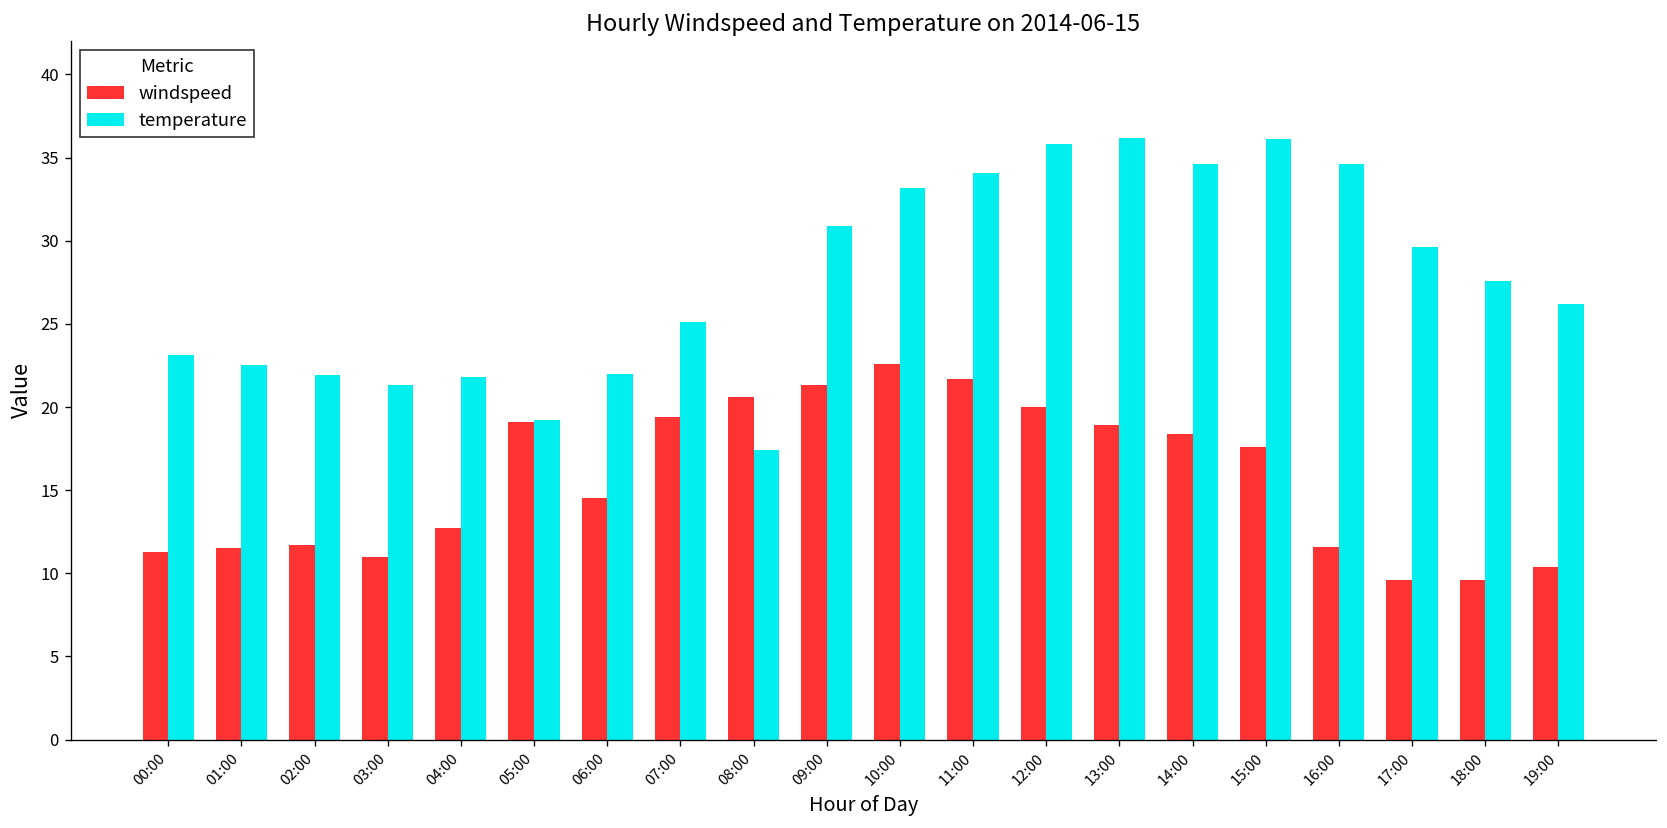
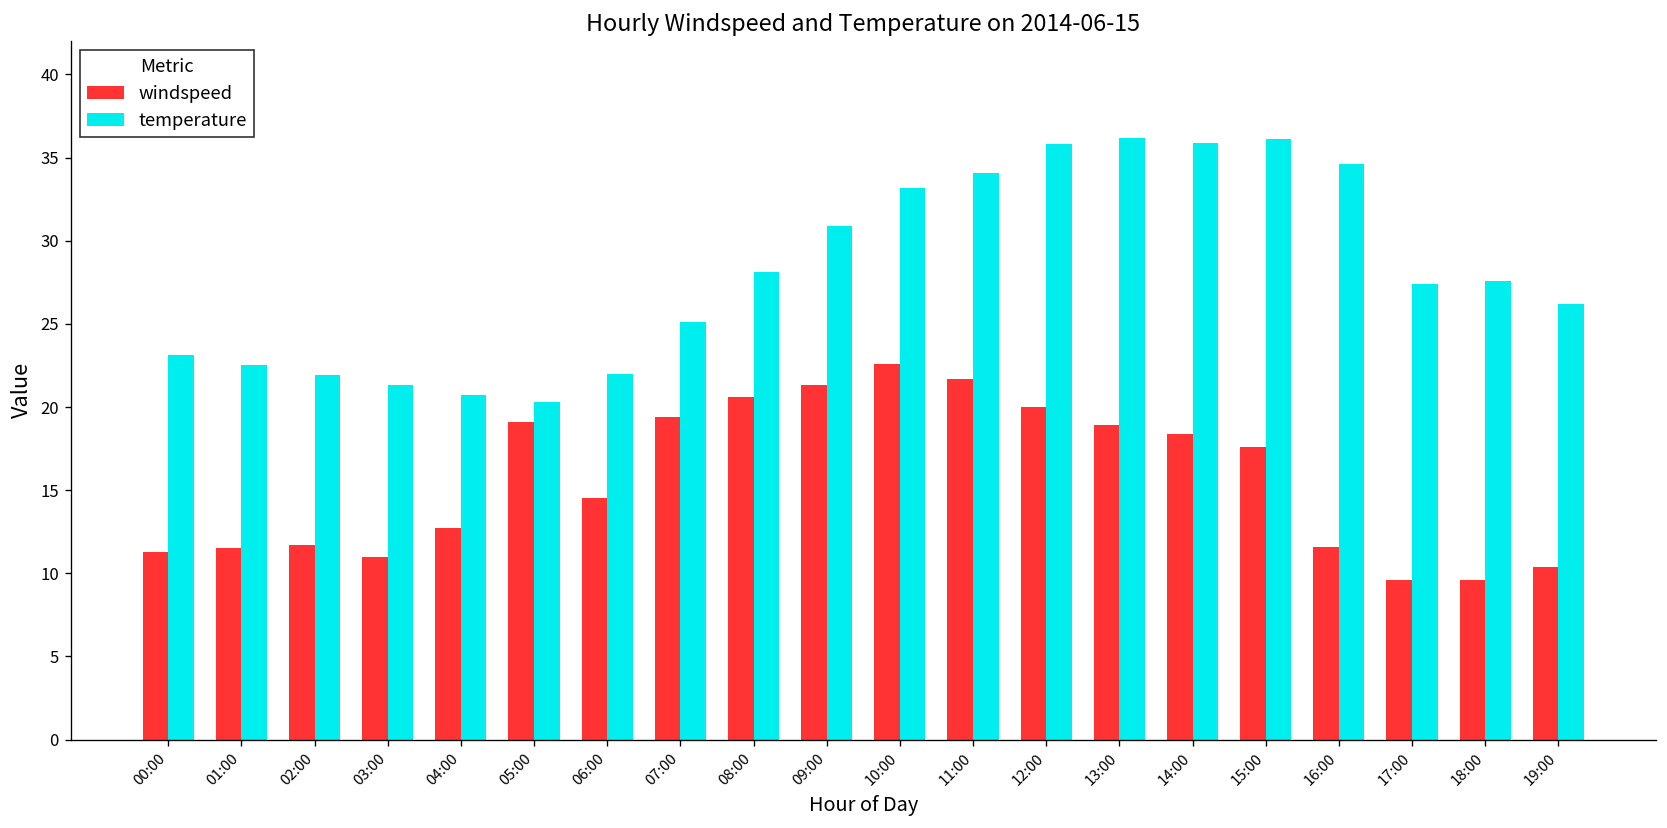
temperature, 04:00: 21.8 -> 20.7
temperature, 05:00: 19.2 -> 20.3
temperature, 08:00: 17.4 -> 28.1
temperature, 14:00: 34.6 -> 35.9
temperature, 17:00: 29.6 -> 27.4
